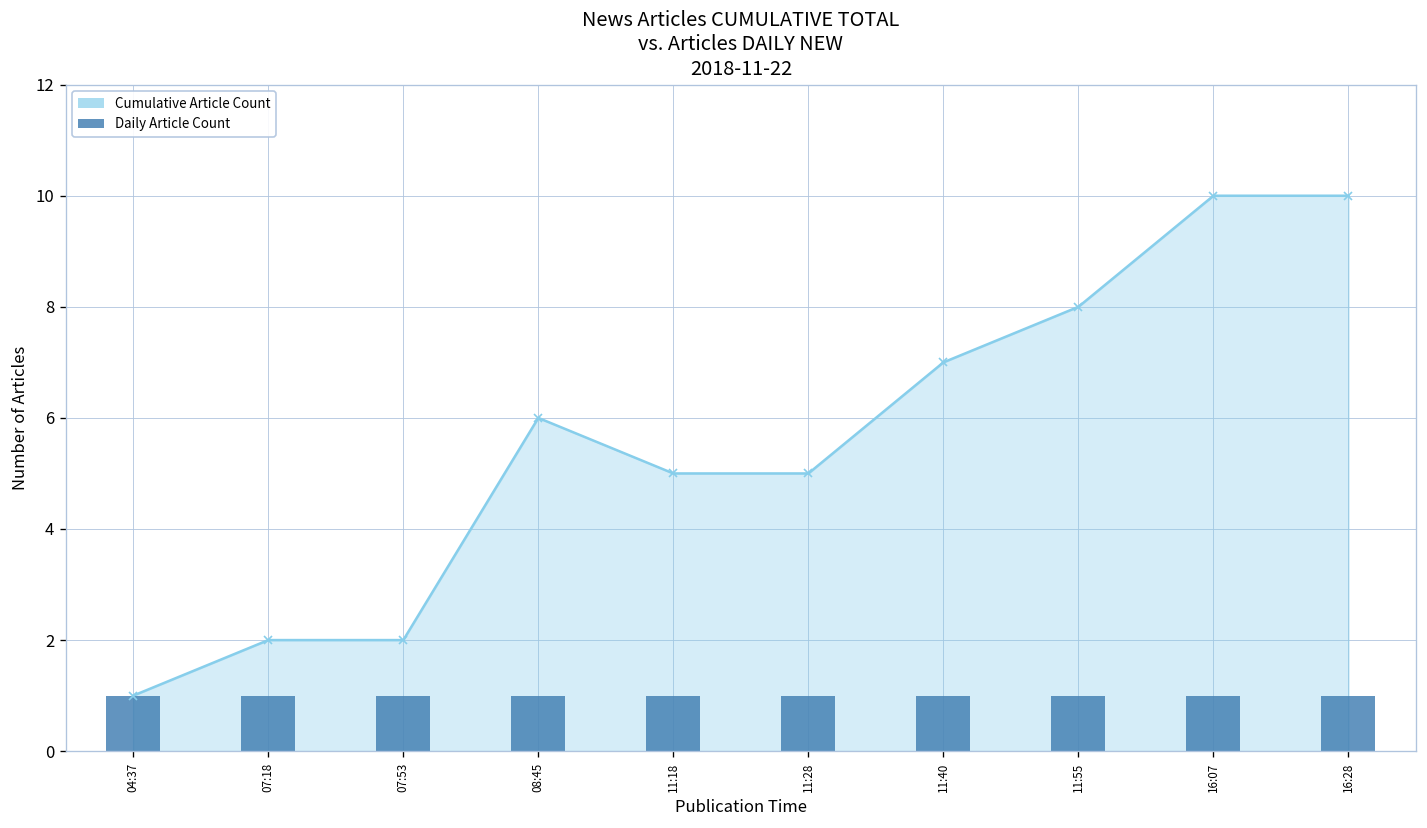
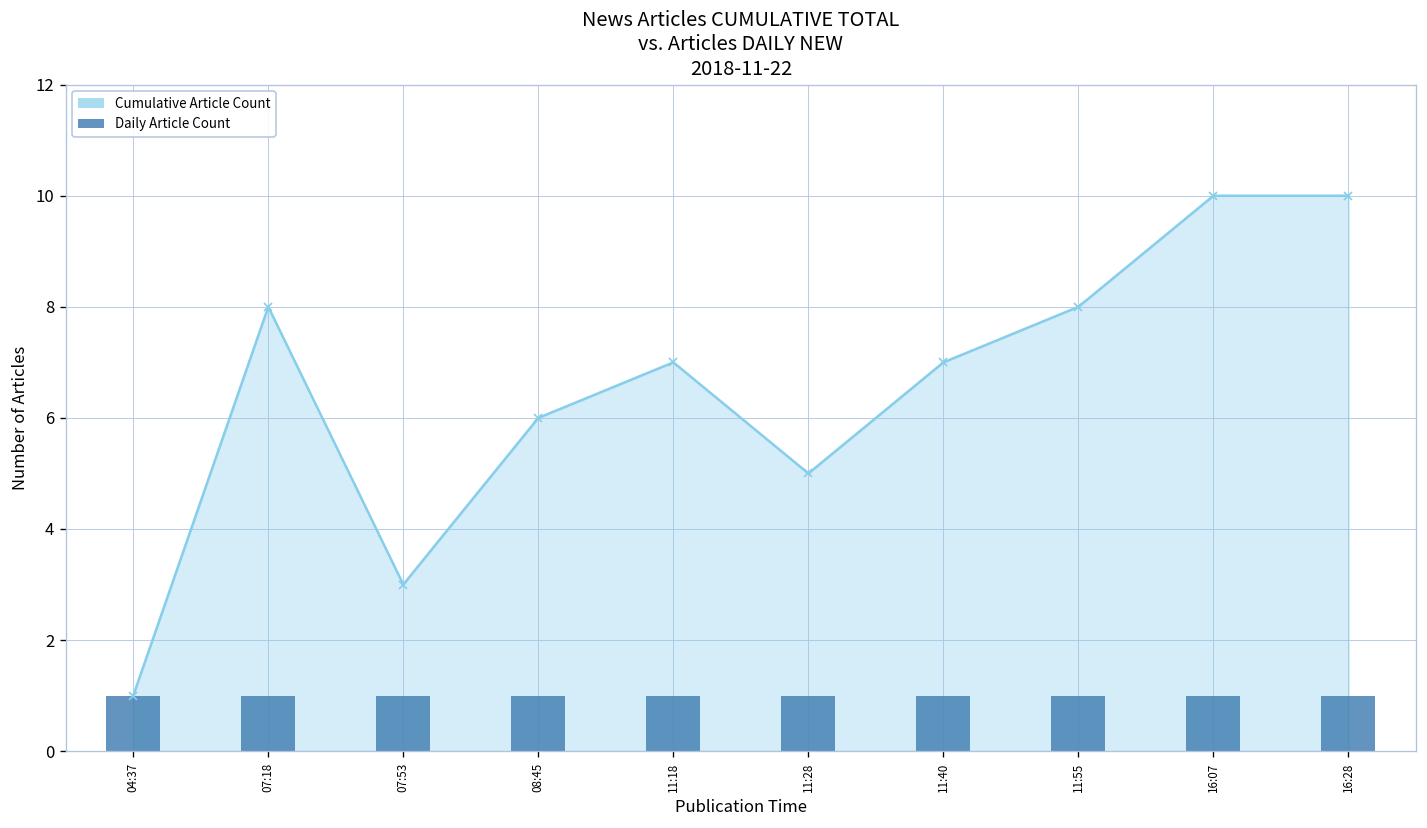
Cumulative Article Count, 07:18: 2 -> 8
Cumulative Article Count, 07:53: 2 -> 3
Cumulative Article Count, 11:18: 5 -> 7
